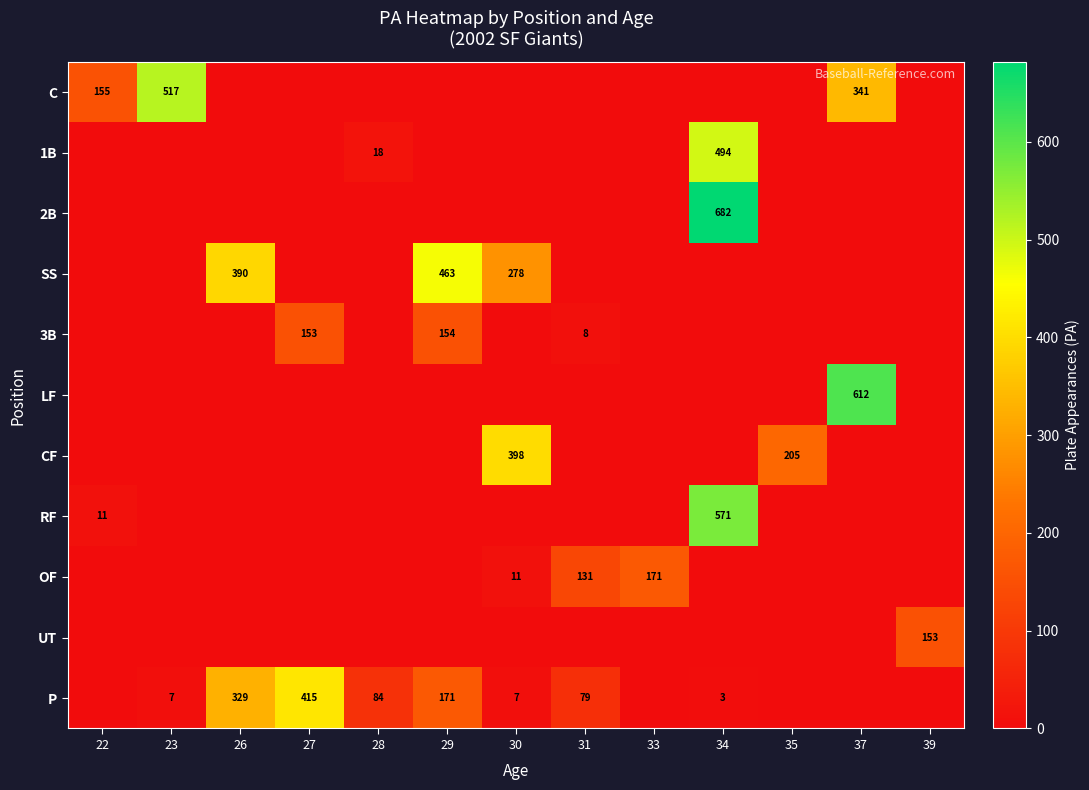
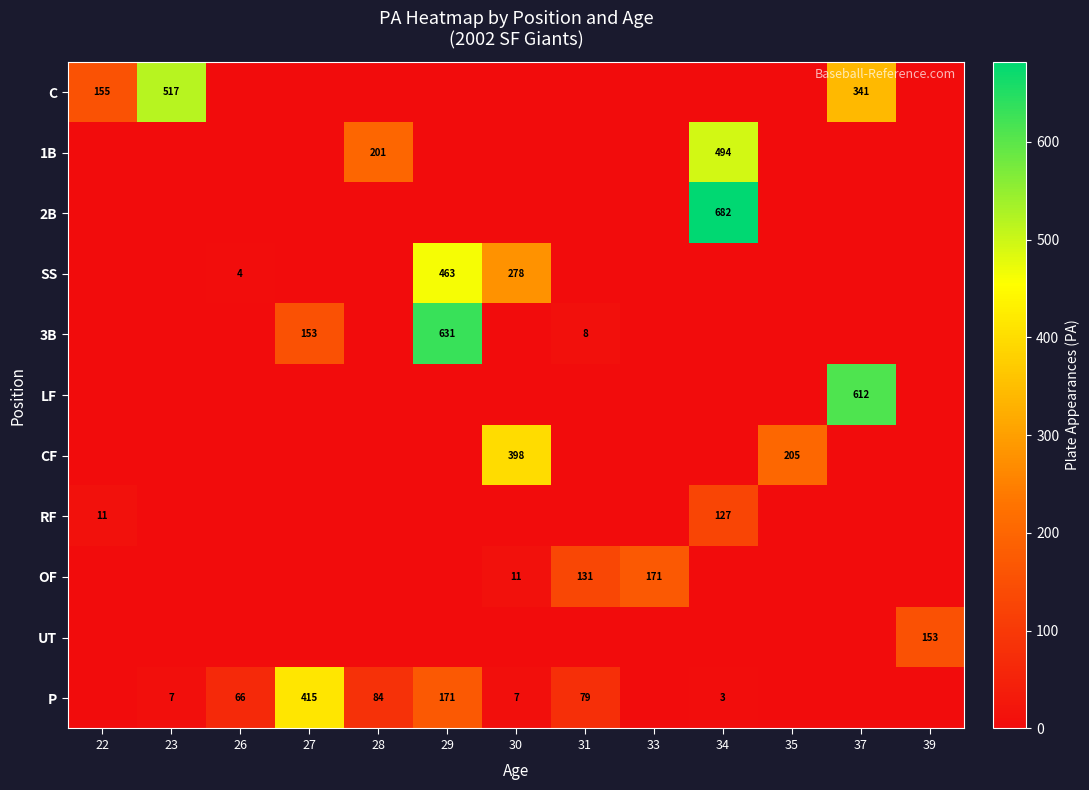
1B, 28: 18 -> 201
SS, 26: 390 -> 4
3B, 29: 154 -> 631
RF, 34: 571 -> 127
P, 26: 329 -> 66
